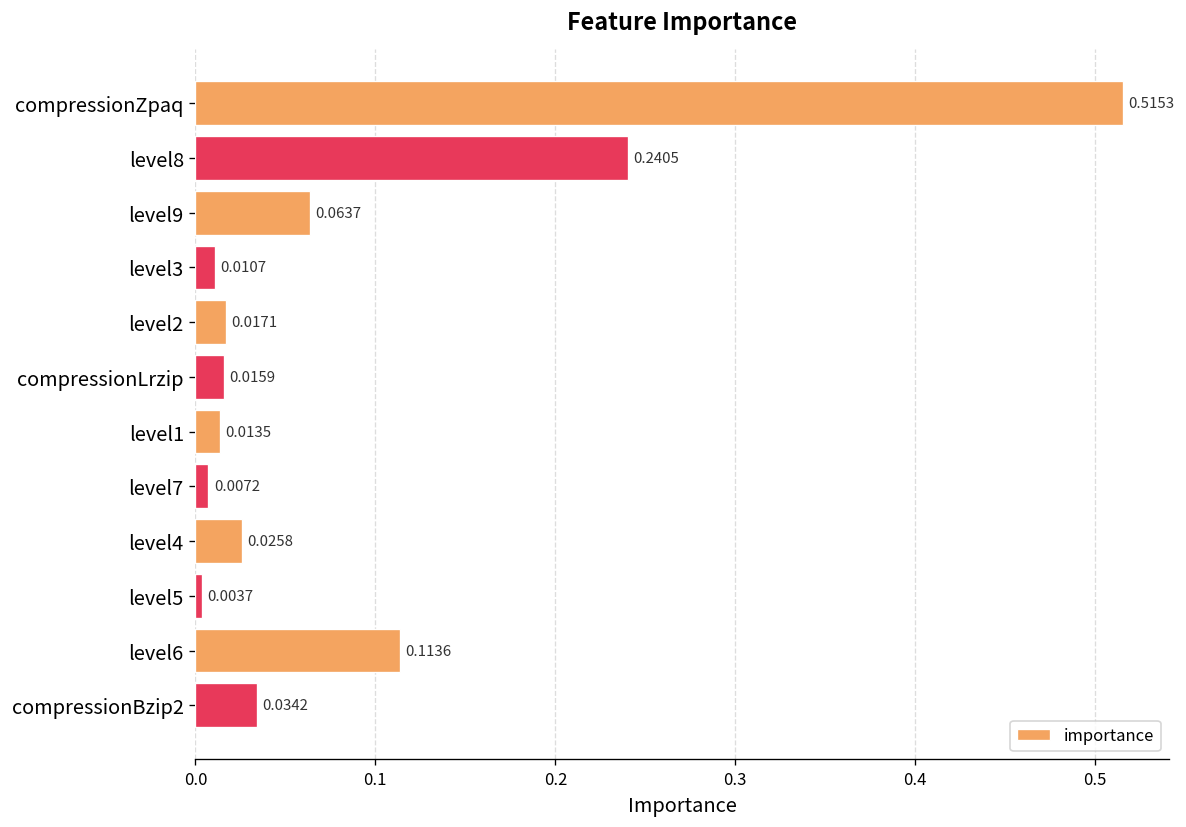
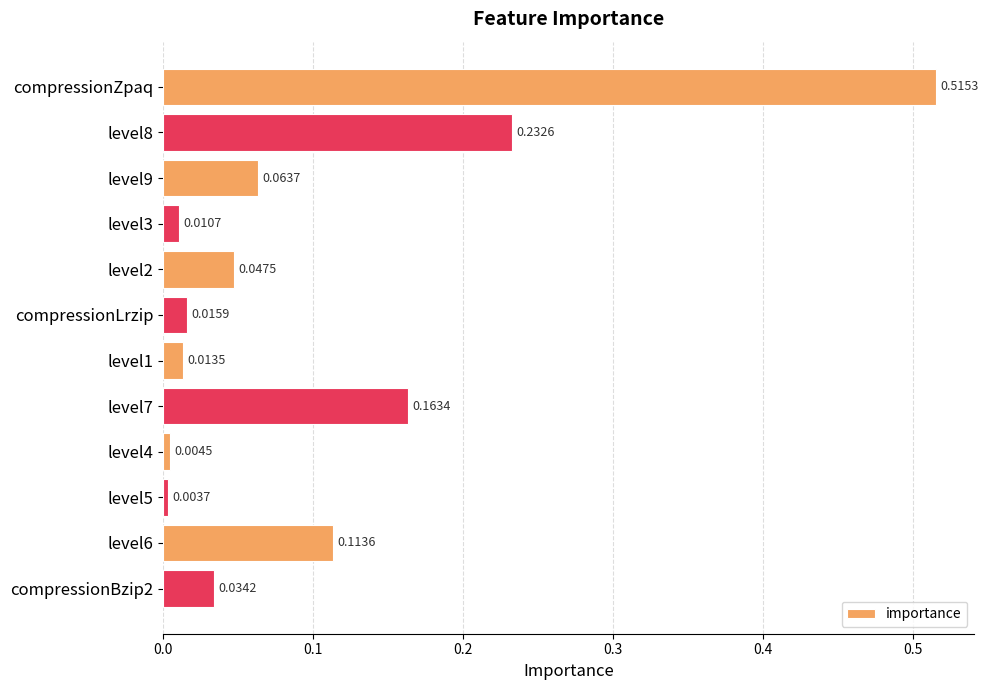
level8: 0.2405 -> 0.2326
level2: 0.0171 -> 0.0475
level7: 0.0072 -> 0.1634
level4: 0.0258 -> 0.0045
